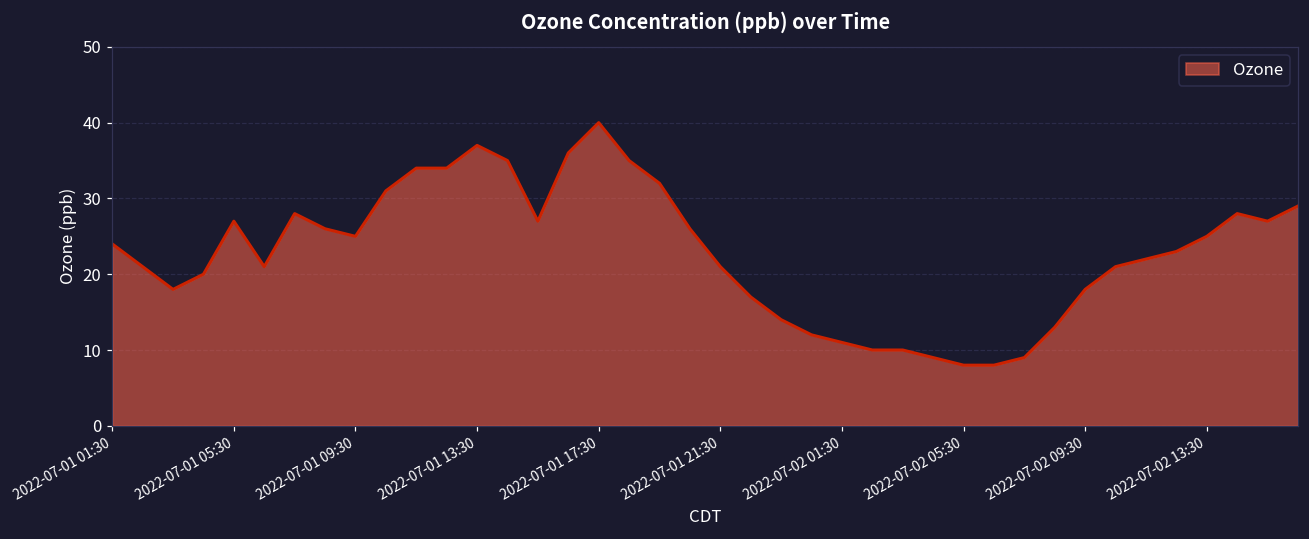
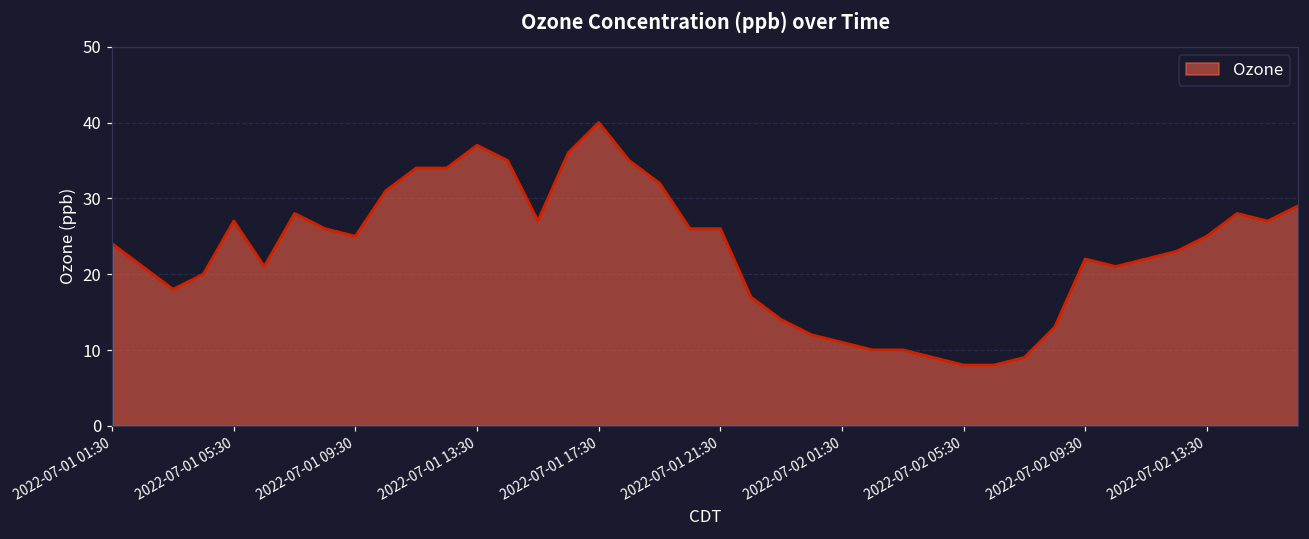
2022-07-01 21:30: 21 -> 26
2022-07-02 09:30: 18 -> 22
